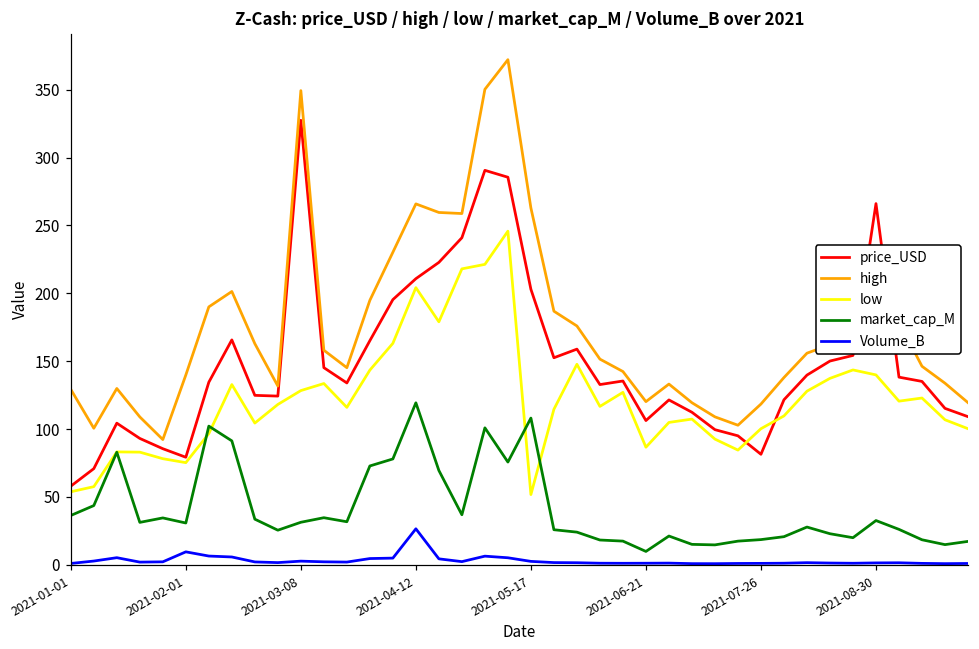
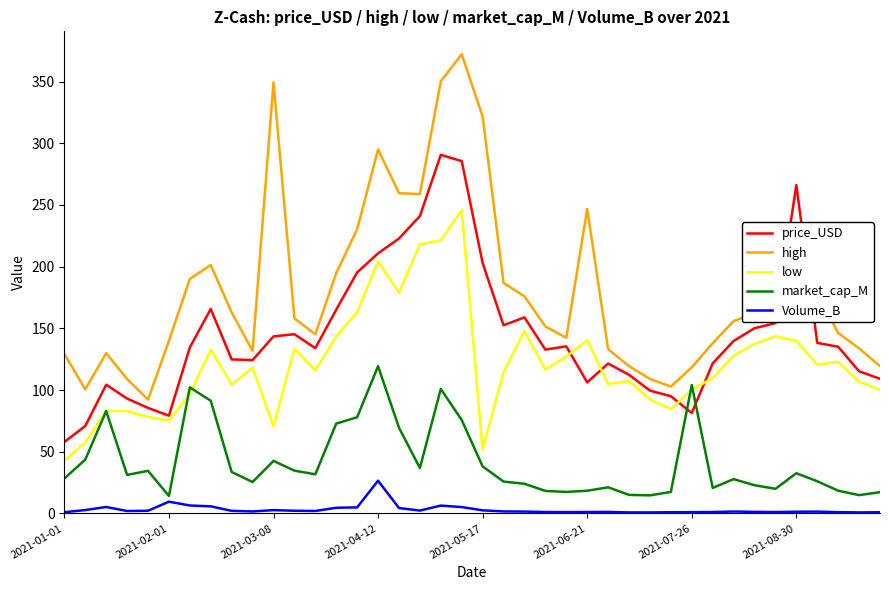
low, 2021-01-01: 54 -> 43
market_cap_M, 2021-01-01: 36 -> 28
market_cap_M, 2021-02-01: 31 -> 14
price_USD, 2021-03-08: 327 -> 143
low, 2021-03-08: 128 -> 71
market_cap_M, 2021-03-08: 31 -> 43
high, 2021-04-12: 266 -> 295
high, 2021-05-17: 263 -> 322
market_cap_M, 2021-05-17: 108 -> 38
high, 2021-06-21: 120 -> 247
low, 2021-06-21: 87 -> 140
market_cap_M, 2021-06-21: 10 -> 18
market_cap_M, 2021-07-26: 19 -> 104
